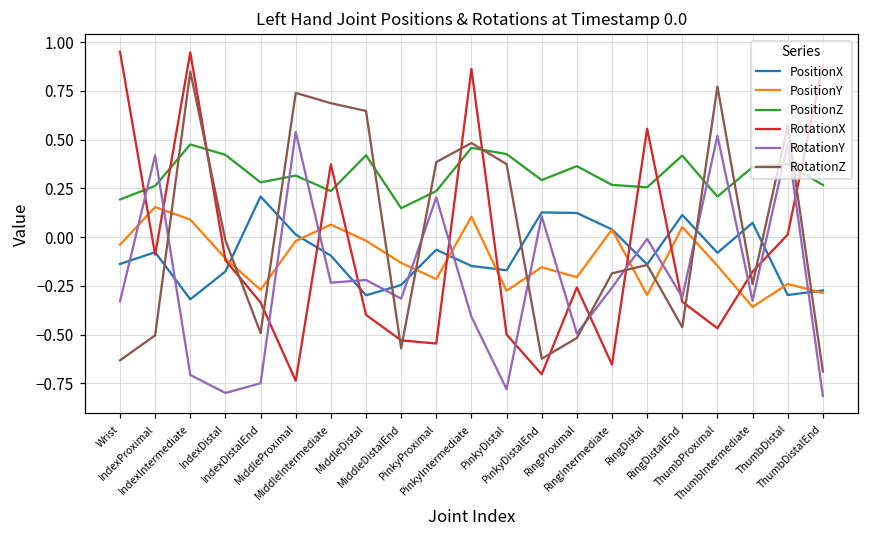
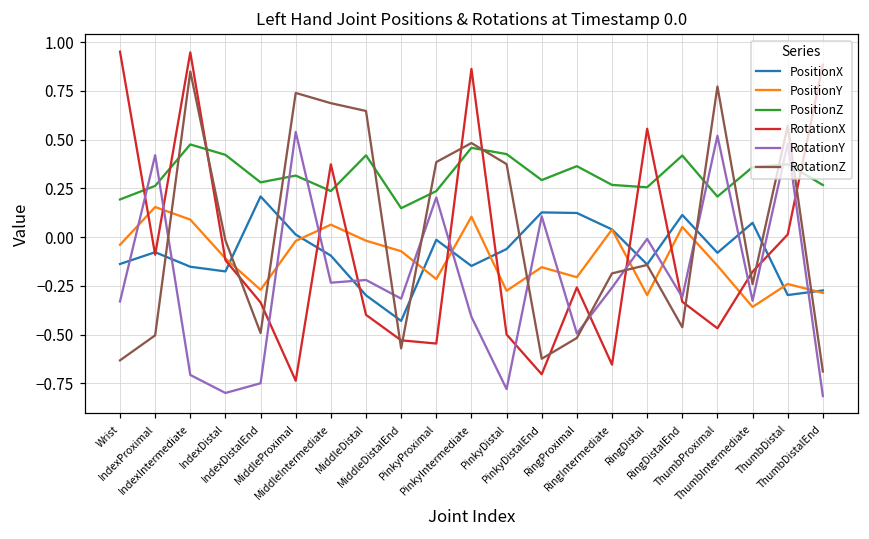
PositionX, IndexIntermediate: -0.32 -> -0.15
PositionX, MiddleDistalEnd: -0.25 -> -0.43
PositionY, MiddleDistalEnd: -0.13 -> -0.07
PositionX, PinkyProximal: -0.06 -> -0.01
PositionX, PinkyDistal: -0.17 -> -0.06
